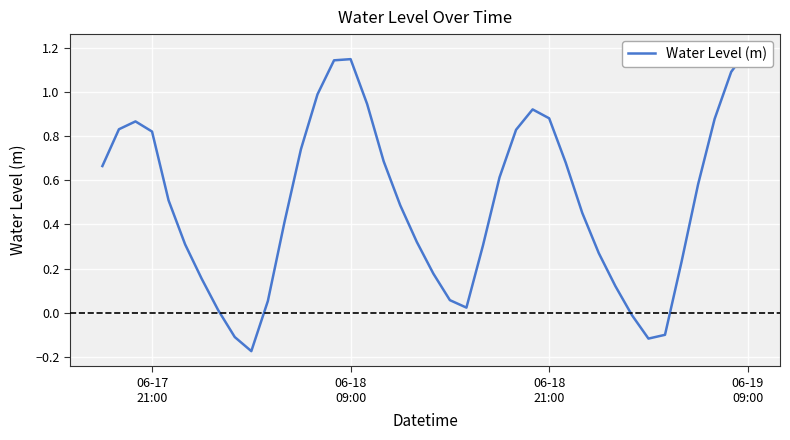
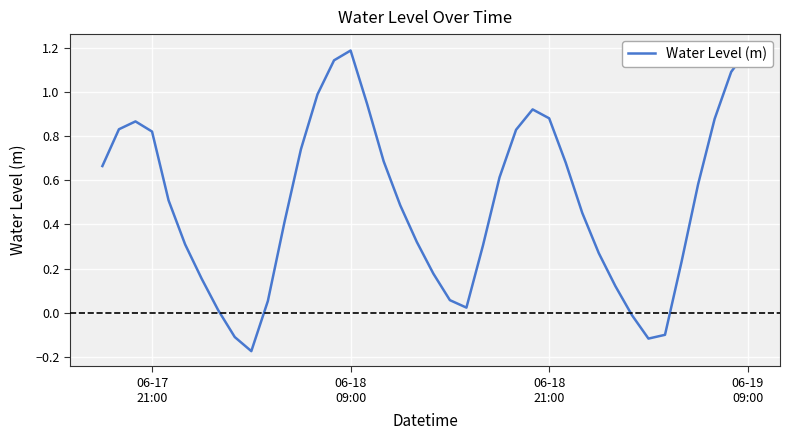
06-18 09:00: 1.15 -> 1.19
